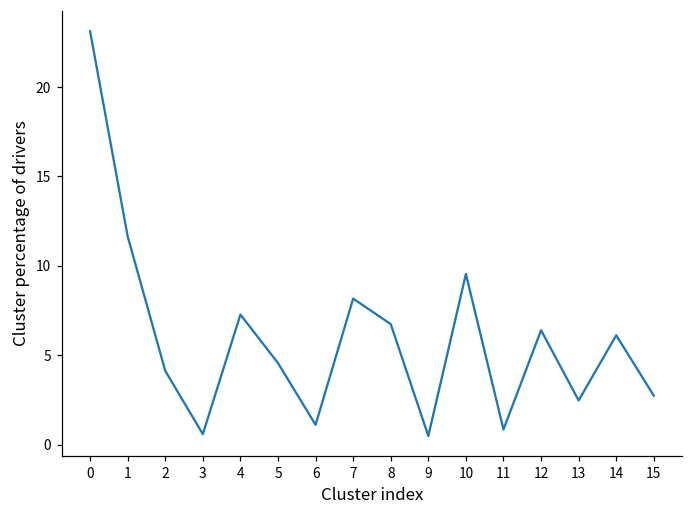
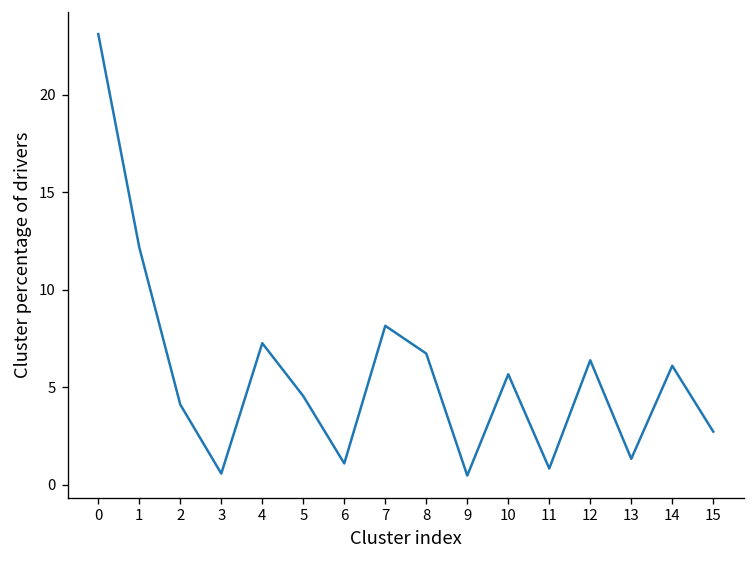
1: 11.6 -> 12.2
10: 9.5 -> 5.7
13: 2.5 -> 1.3
